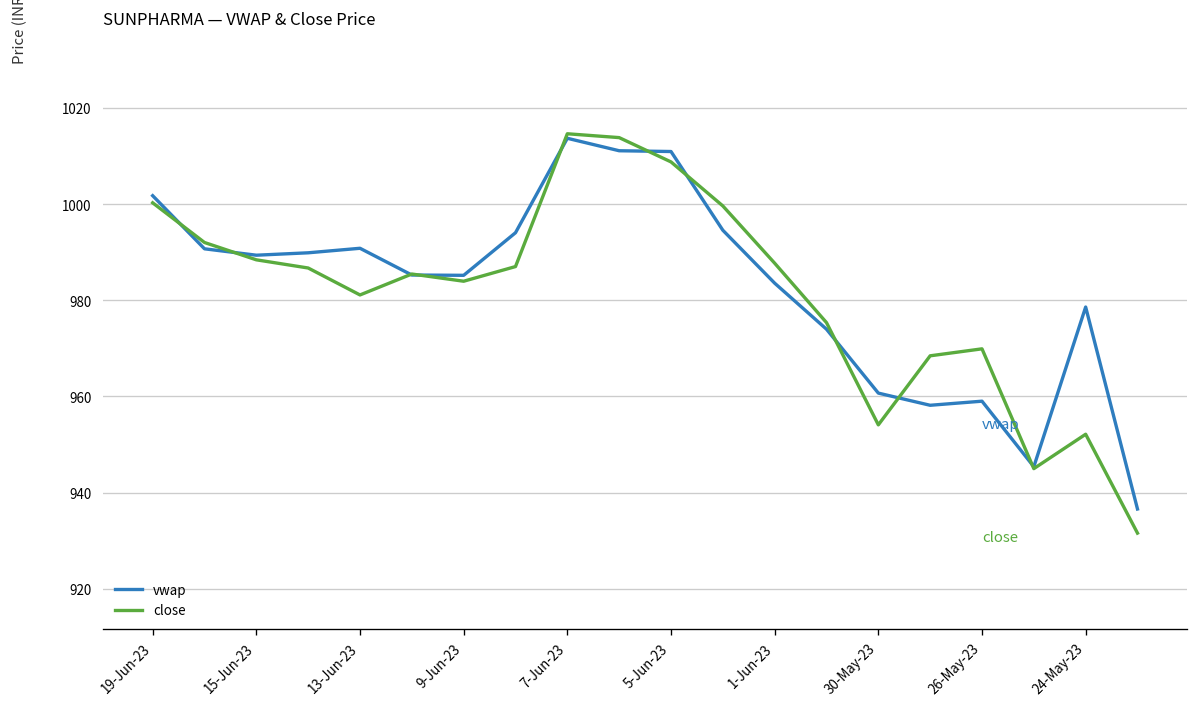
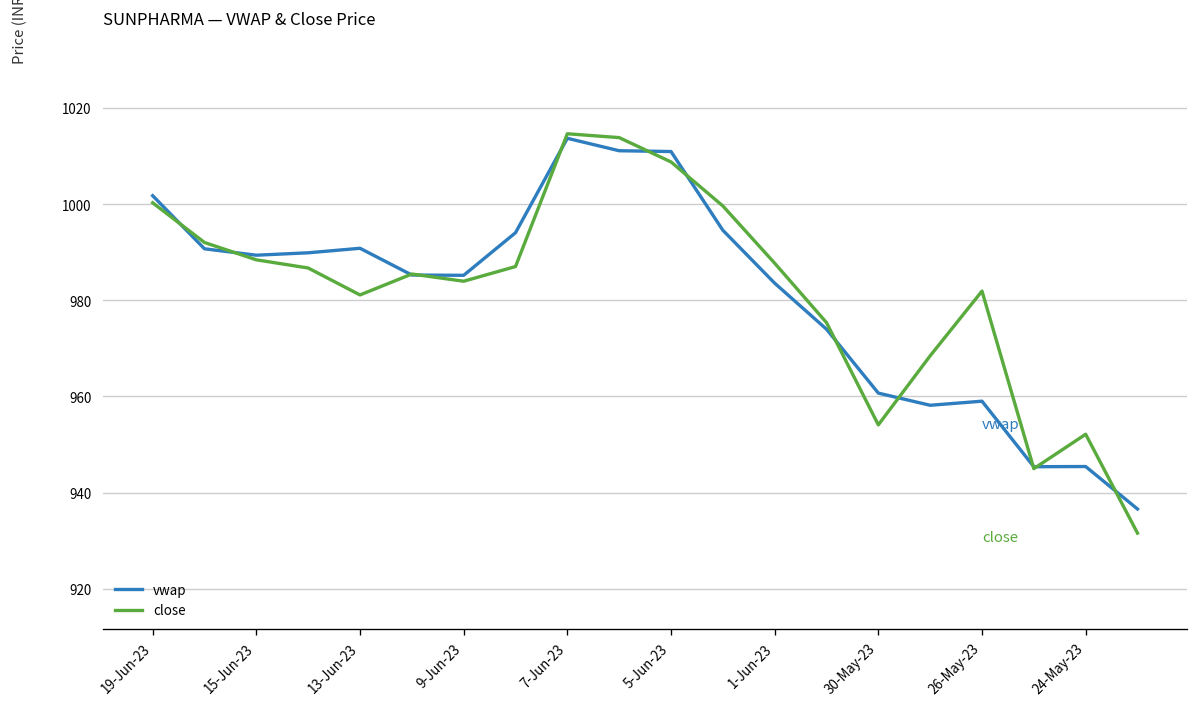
close, 26-May-23: 970 -> 982
vwap, 24-May-23: 979 -> 945
